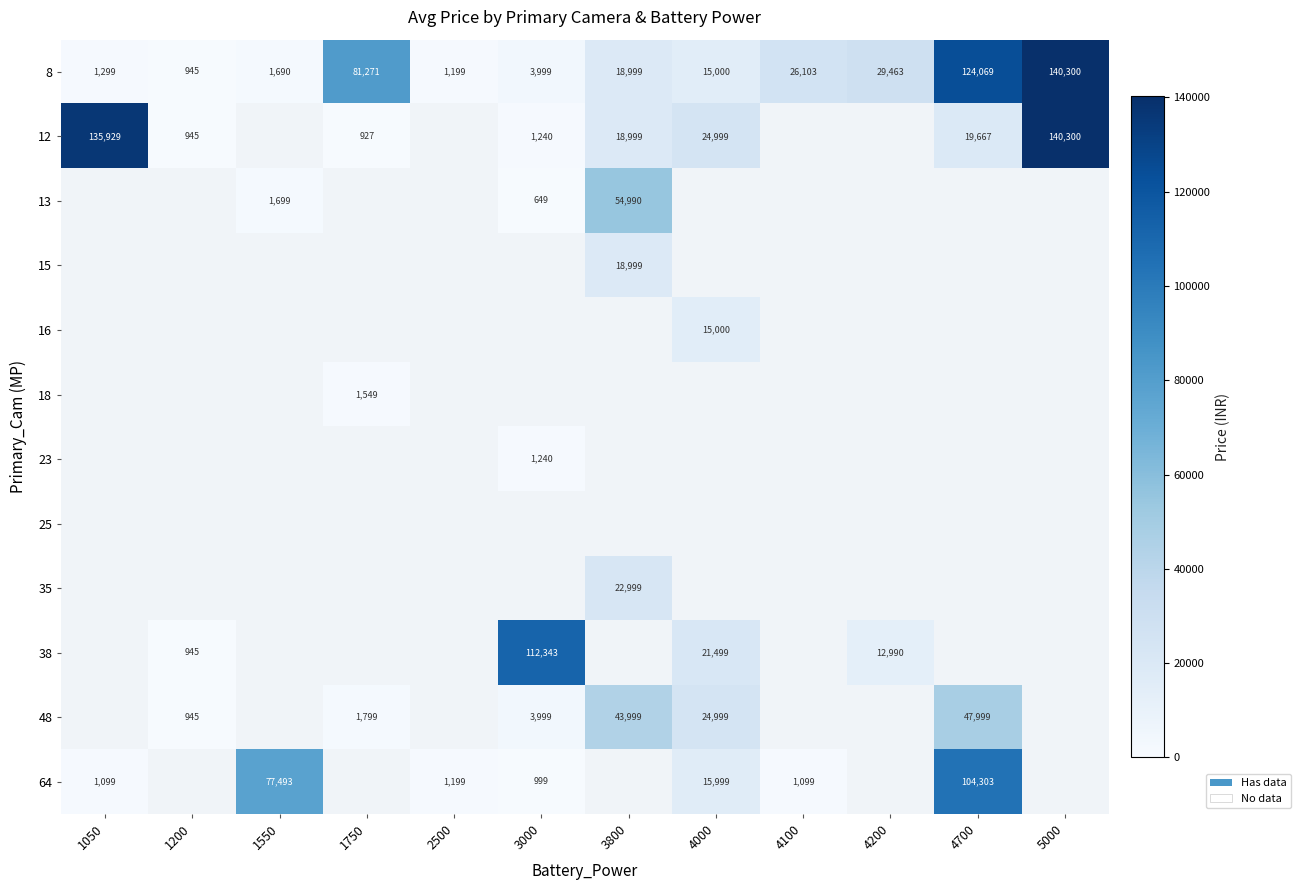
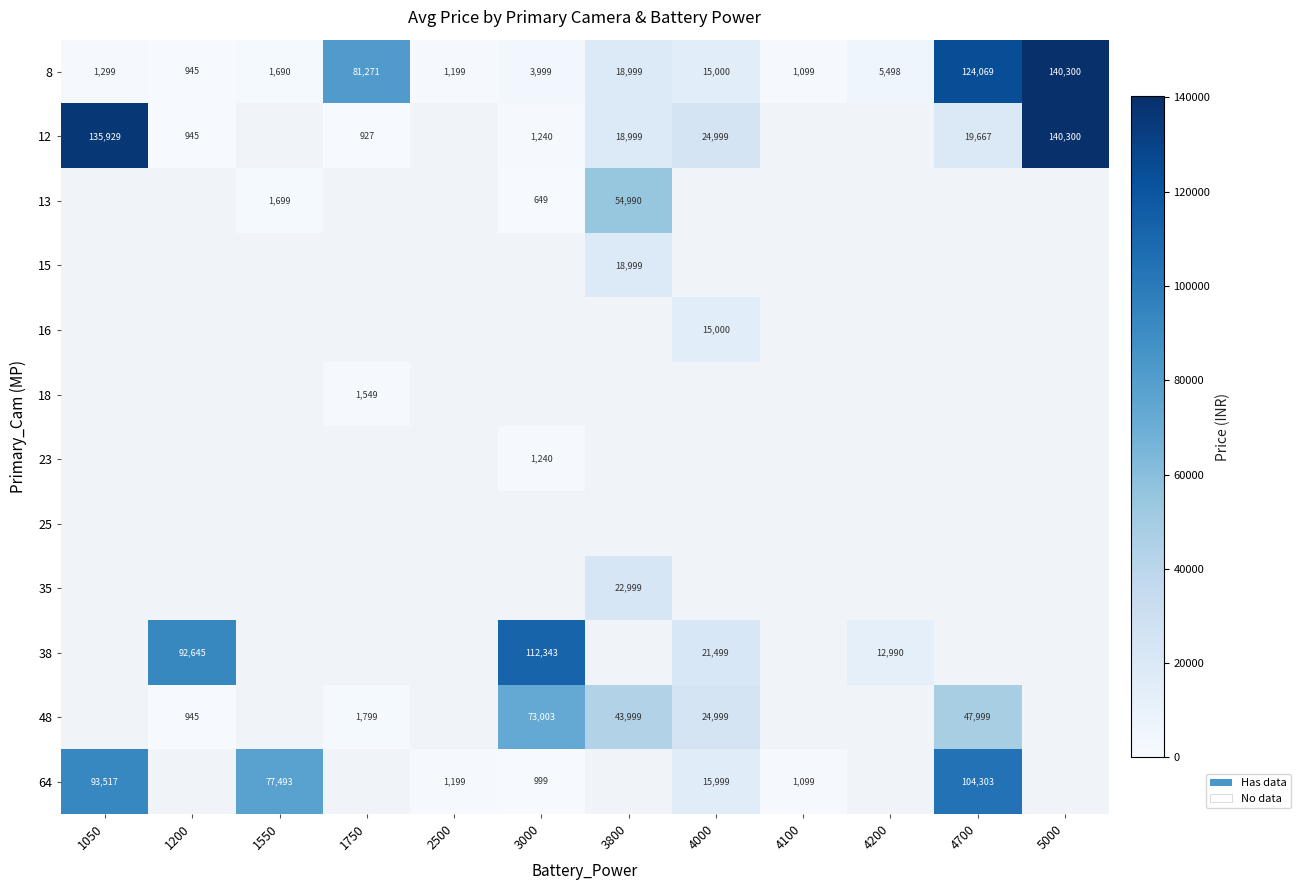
8, 4100: 26,103 -> 1,099
8, 4200: 29,463 -> 5,498
38, 1200: 945 -> 92,645
48, 3000: 3,999 -> 73,003
64, 1050: 1,099 -> 93,517
